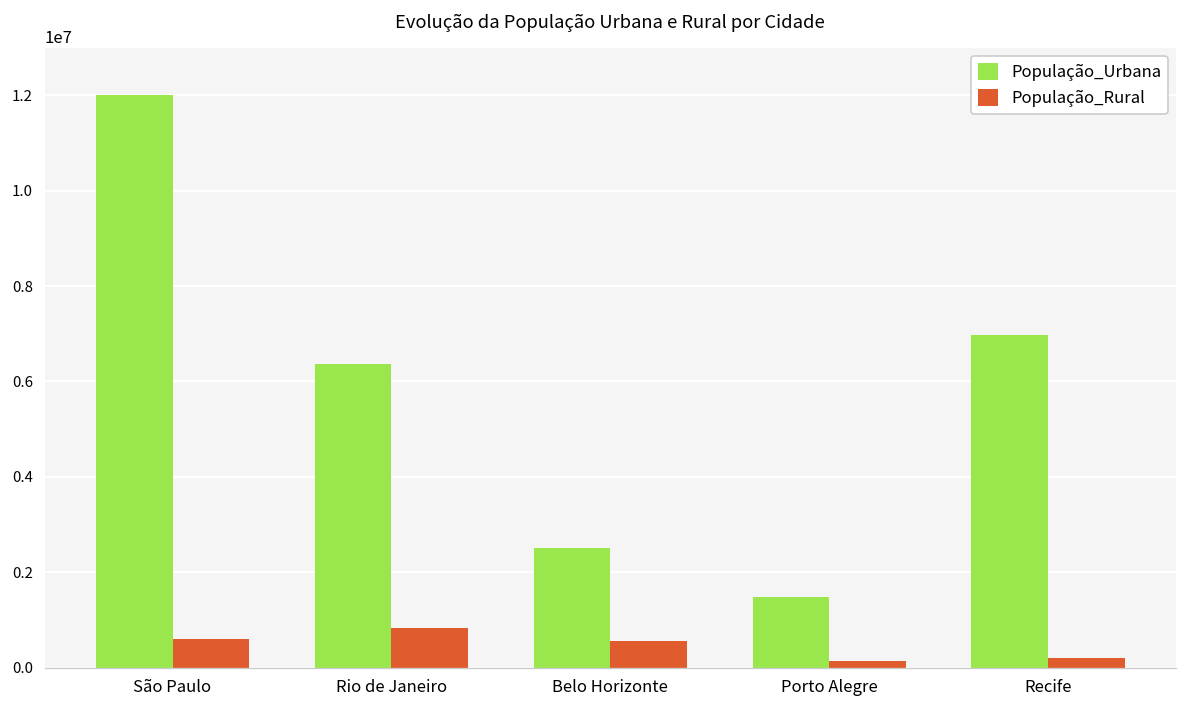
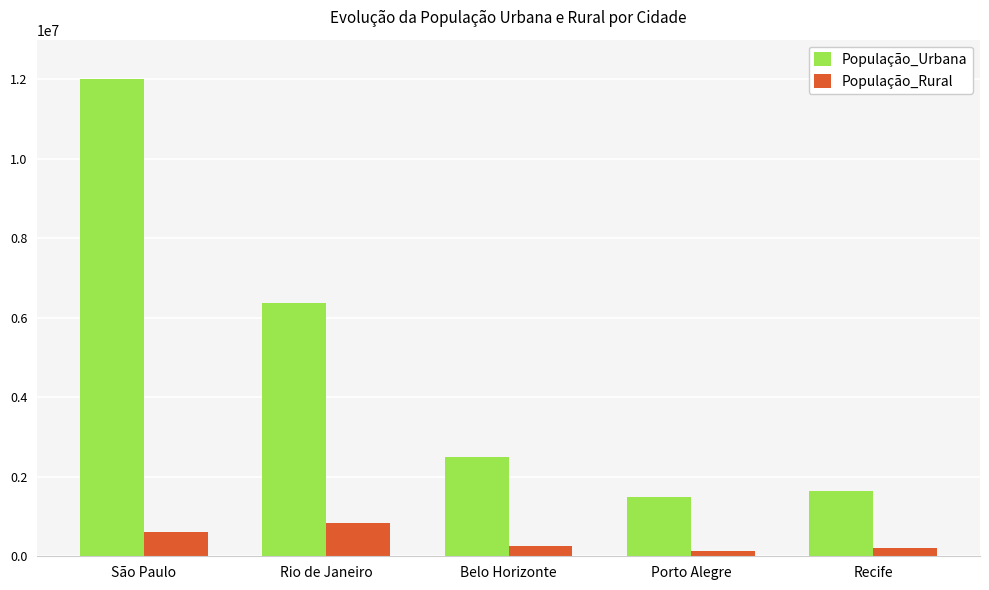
População_Rural, Belo Horizonte: 600000 -> 300000
População_Urbana, Recife: 7000000 -> 1600000
